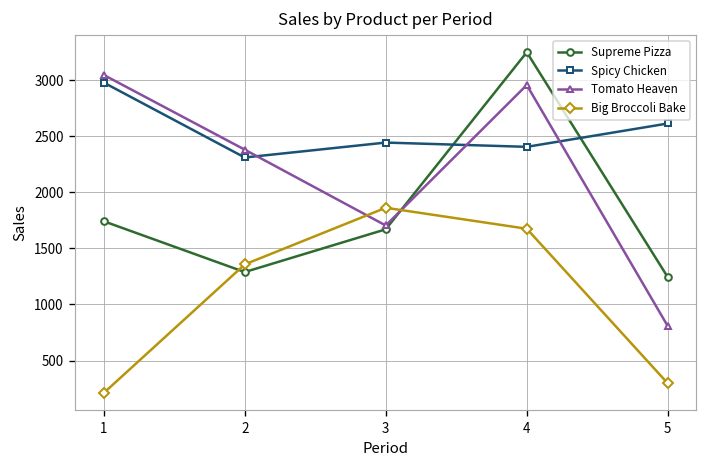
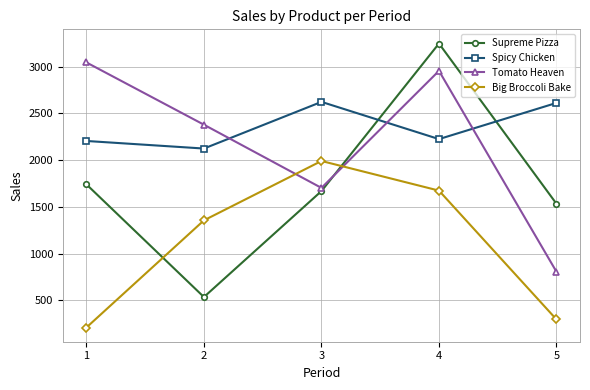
Spicy Chicken, 1: 3000 -> 2200
Supreme Pizza, 2: 1300 -> 500
Spicy Chicken, 2: 2300 -> 2100
Spicy Chicken, 3: 2400 -> 2600
Big Broccoli Bake, 3: 1900 -> 2000
Spicy Chicken, 4: 2400 -> 2200
Supreme Pizza, 5: 1200 -> 1500
